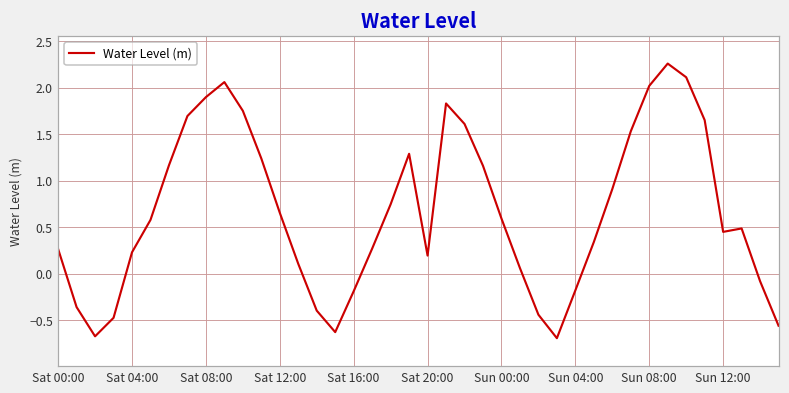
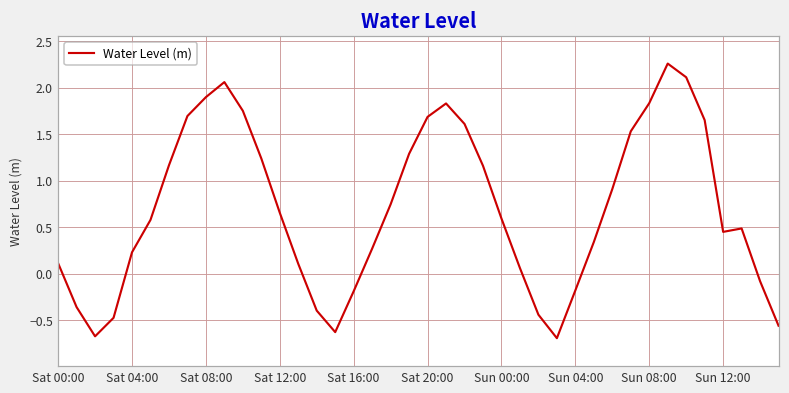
Sat 00:00: 0.3 -> 0.1
Sat 20:00: 0.2 -> 1.7
Sun 08:00: 2.0 -> 1.8
